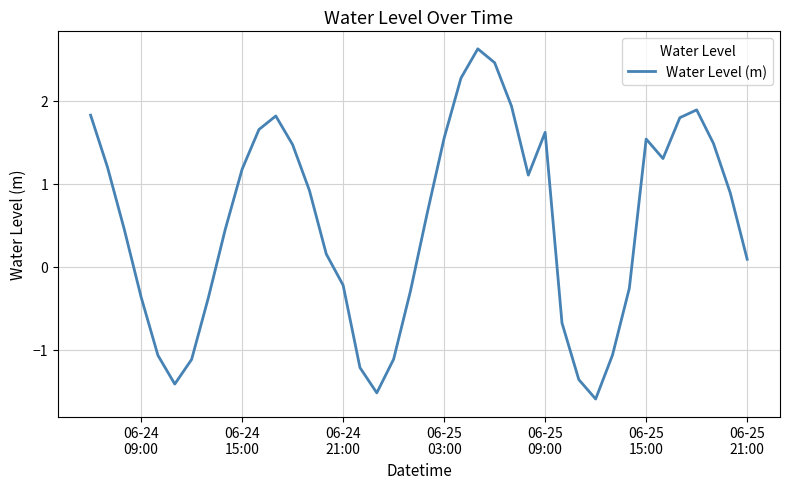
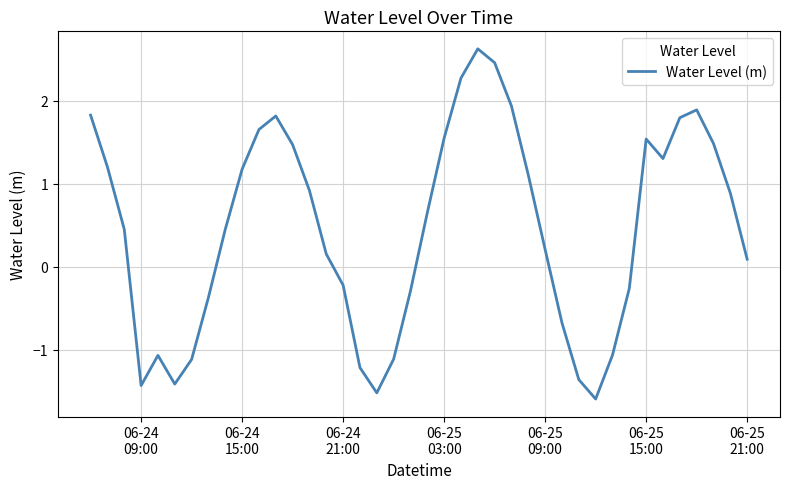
06-24 09:00: -0.4 -> -1.4
06-25 09:00: 1.6 -> 0.2
